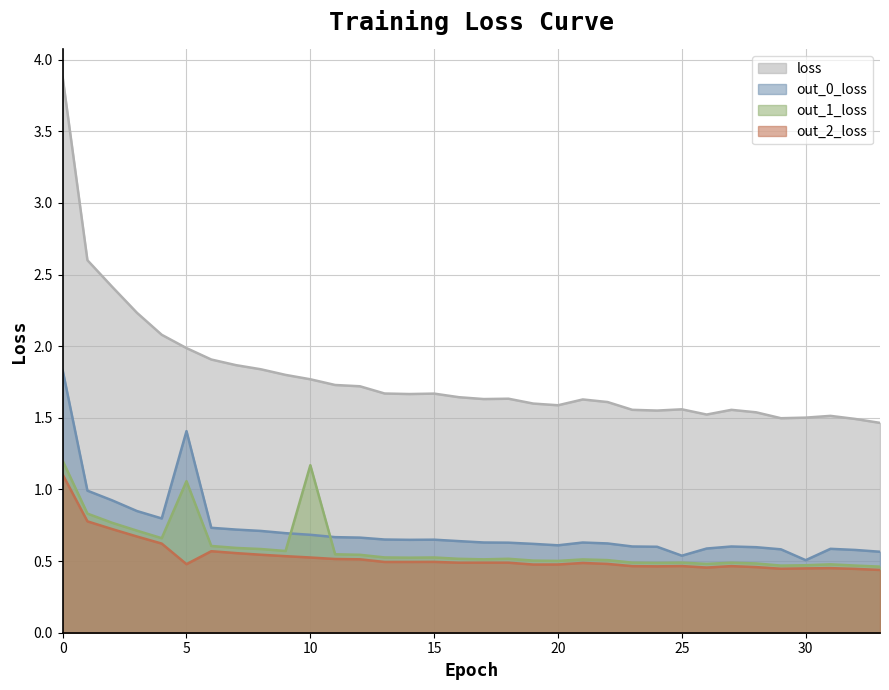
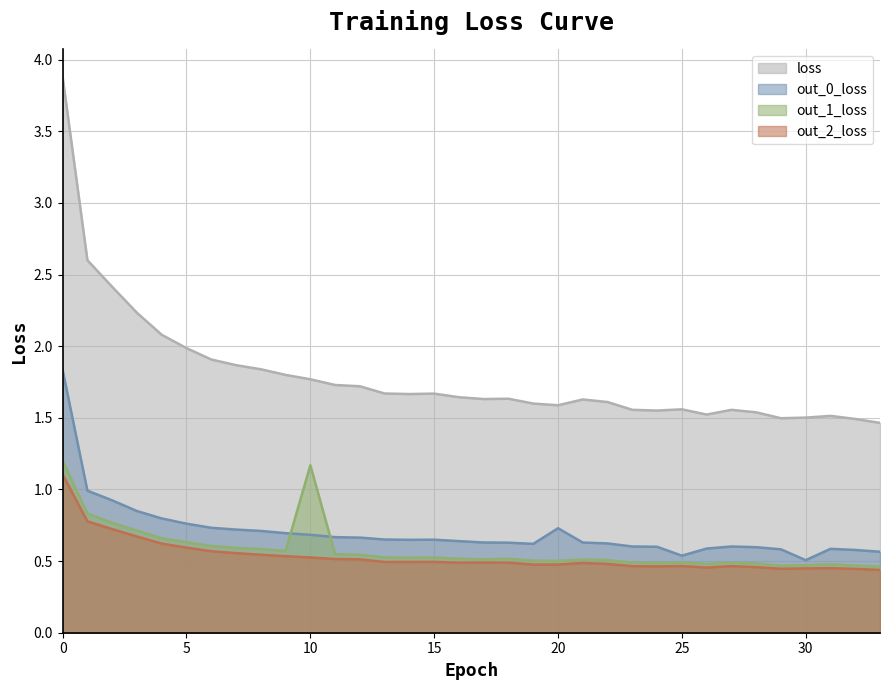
out_0_loss, 5: 1.41 -> 0.76
out_1_loss, 5: 1.06 -> 0.63
out_2_loss, 5: 0.48 -> 0.59
out_0_loss, 20: 0.61 -> 0.73
